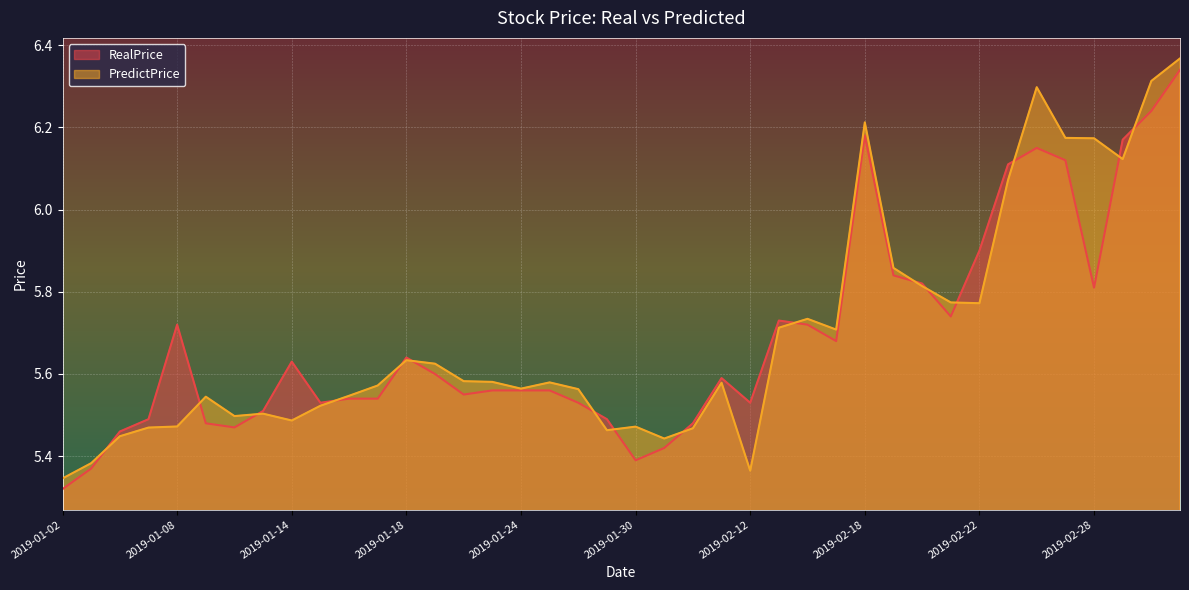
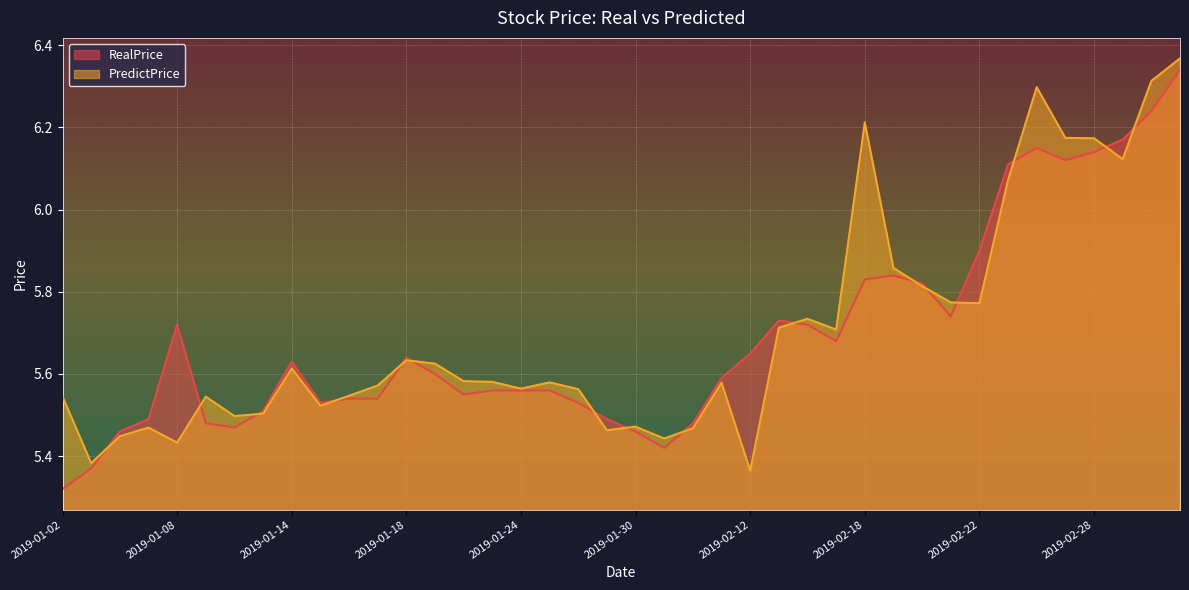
PredictPrice, 2019-01-02: 5.35 -> 5.55
PredictPrice, 2019-01-08: 5.47 -> 5.43
PredictPrice, 2019-01-14: 5.49 -> 5.61
RealPrice, 2019-01-30: 5.39 -> 5.46
RealPrice, 2019-02-12: 5.53 -> 5.65
RealPrice, 2019-02-18: 6.18 -> 5.83
RealPrice, 2019-02-28: 5.81 -> 6.14
